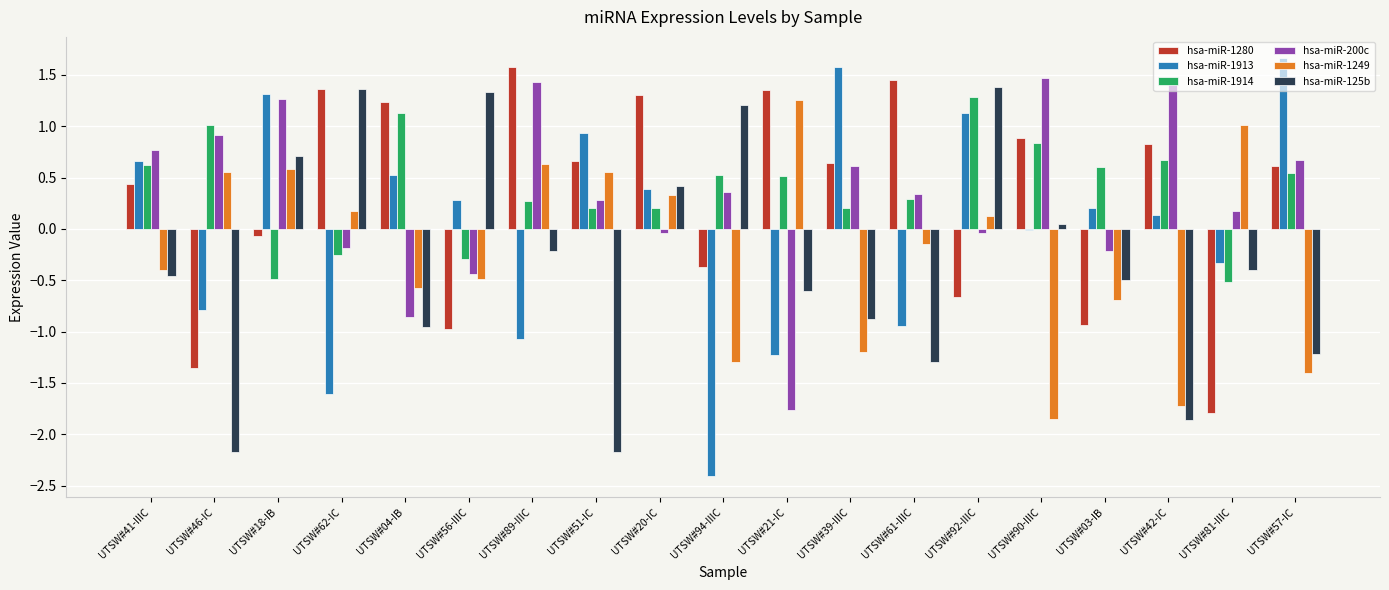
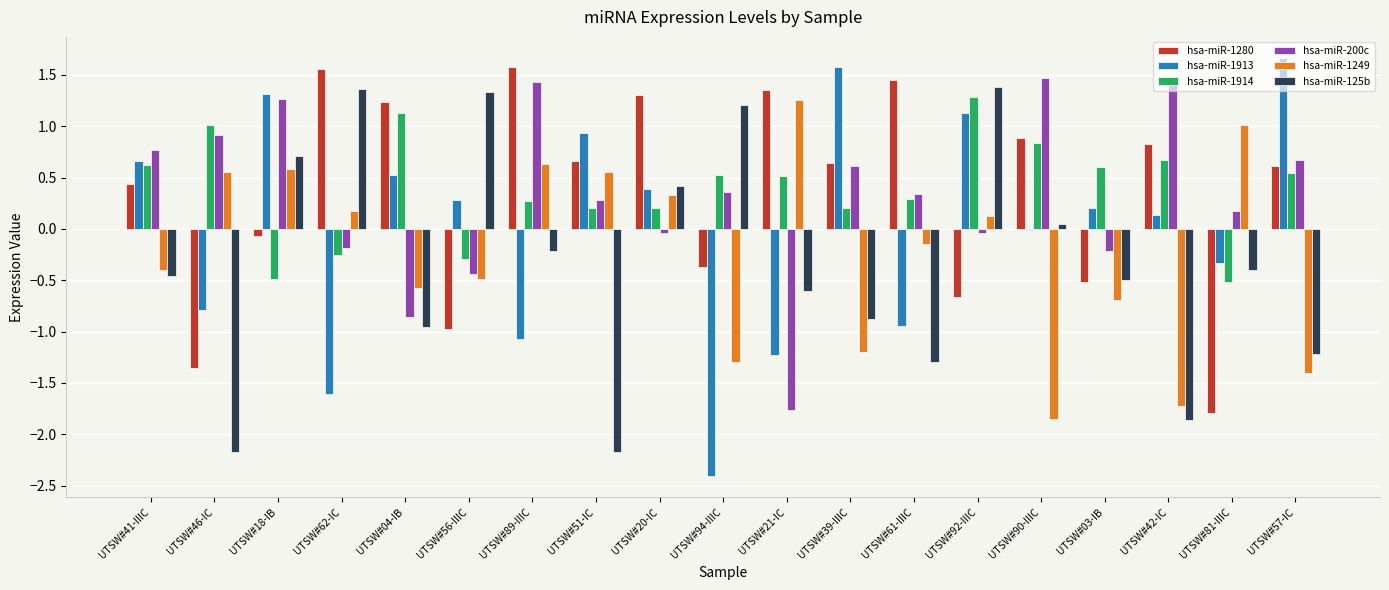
hsa-miR-1280, UTSW#62-IC: 1.36 -> 1.56
hsa-miR-1280, UTSW#03-IB: -0.94 -> -0.52
